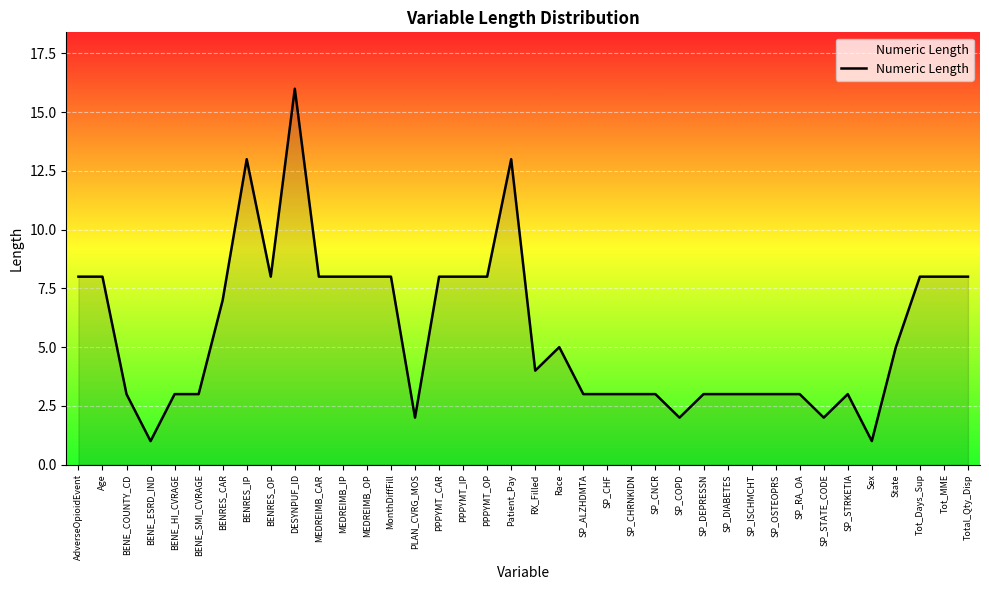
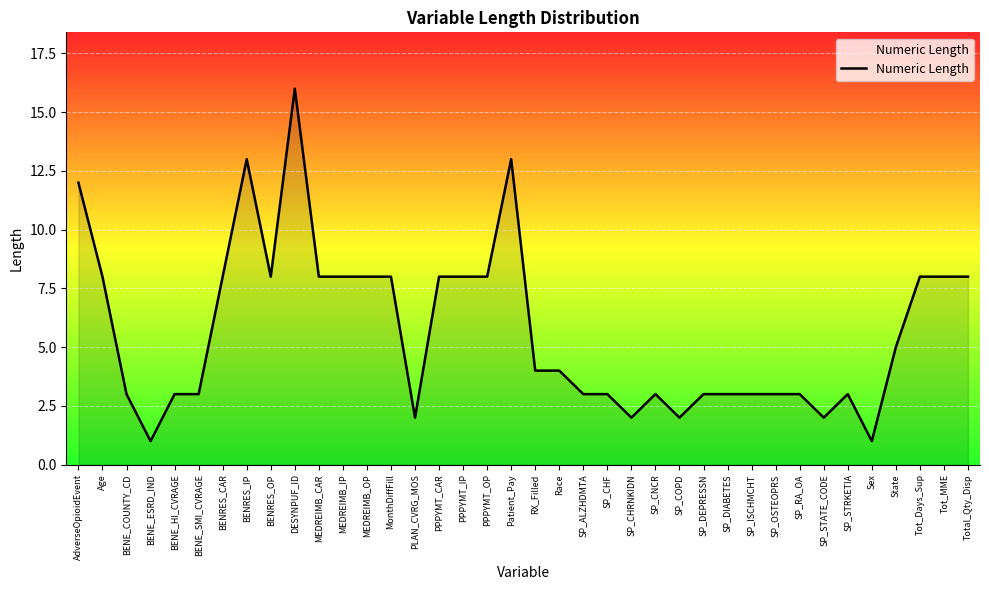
AdverseOpioidEvent: 8 -> 12
BENRES_CAR: 7 -> 8
Race: 5 -> 4
SP_CHRNKIDN: 3 -> 2
